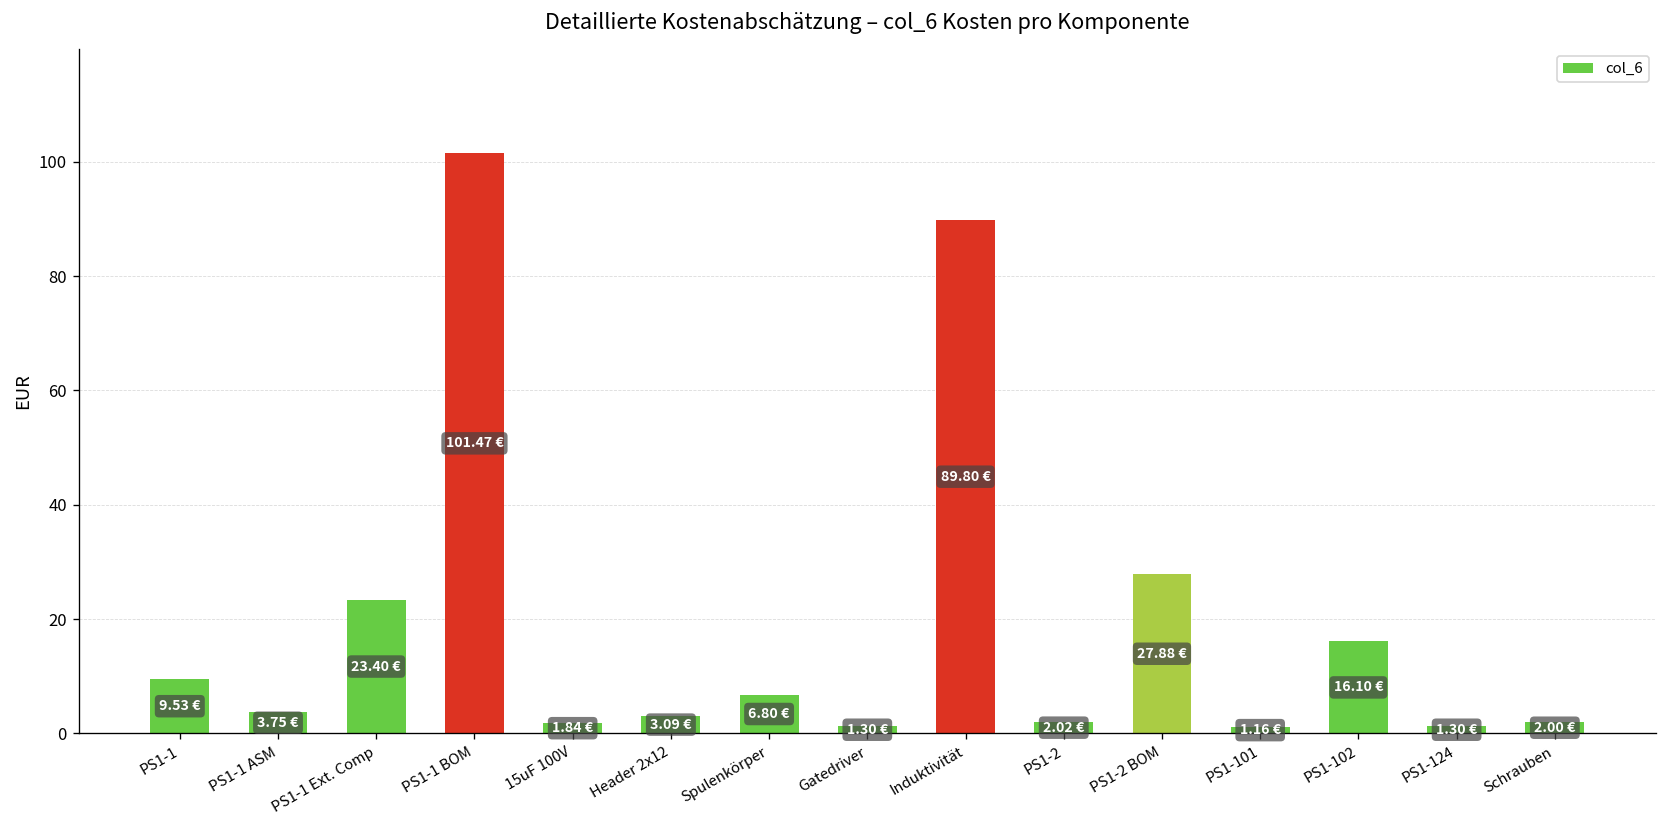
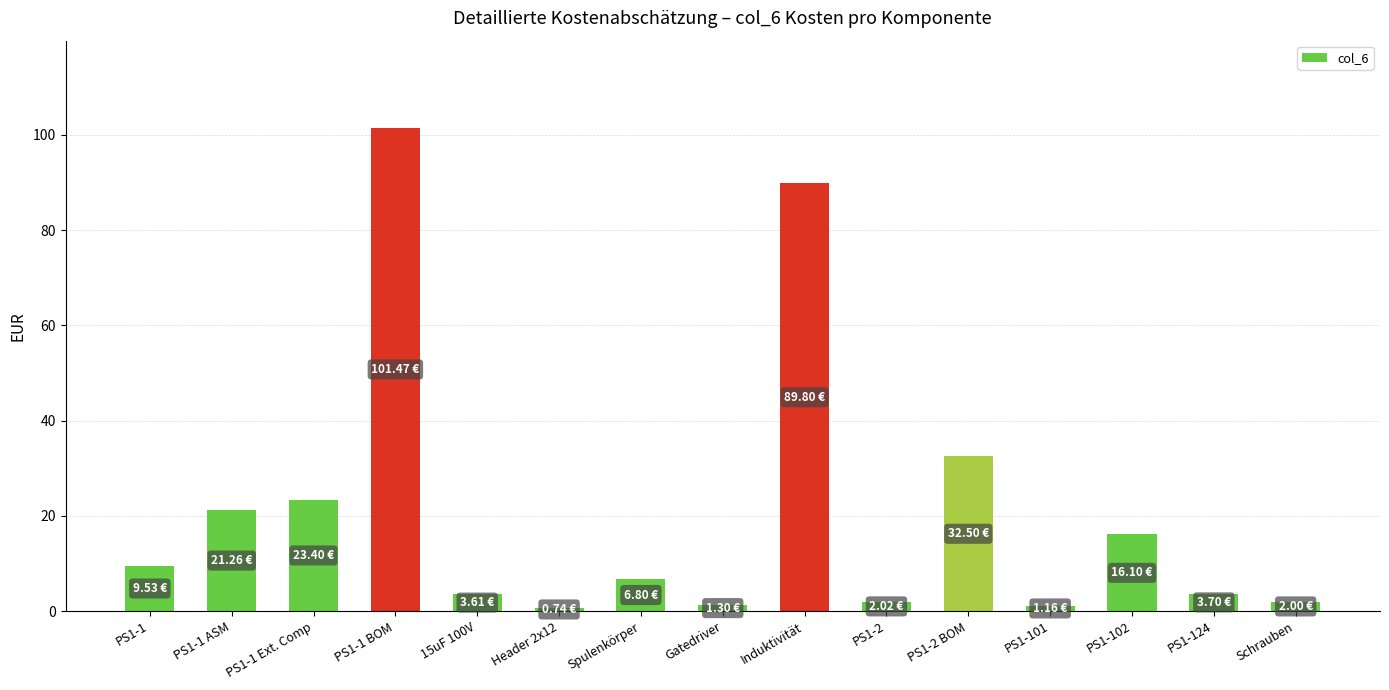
PS1-1 ASM: 3.75 -> 21.26
15uF 100V: 1.84 -> 3.61
Header 2x12: 3.09 -> 0.74
PS1-2 BOM: 27.88 -> 32.50
PS1-124: 1.30 -> 3.70
